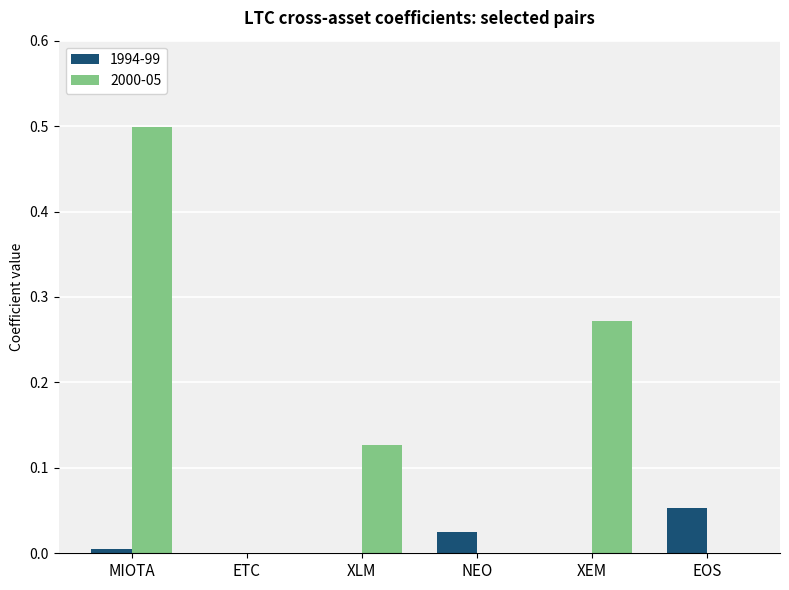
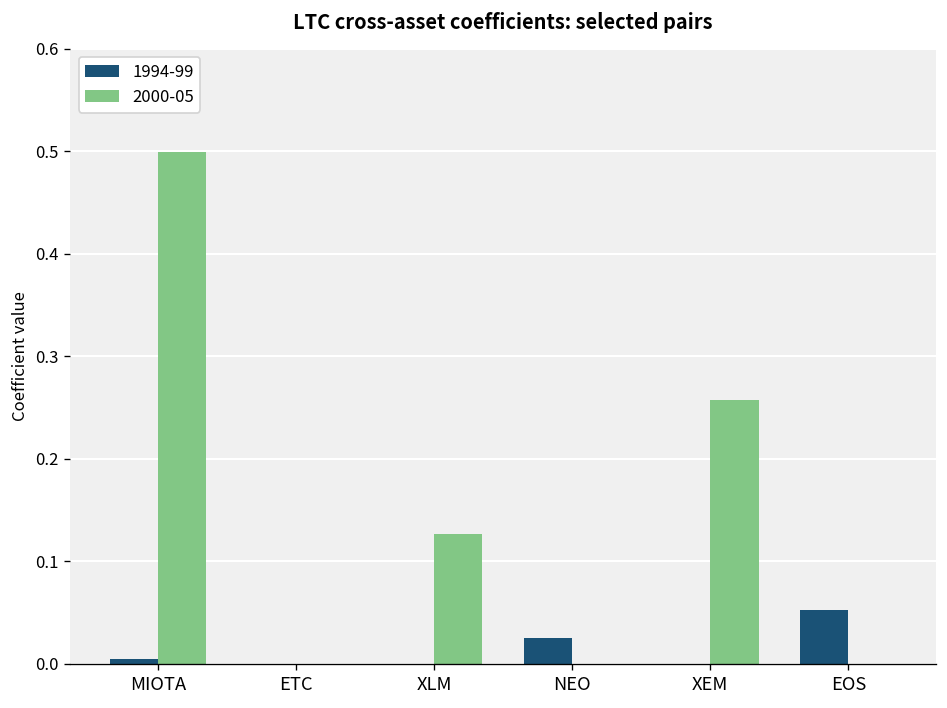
2000-05, XEM: 0.27 -> 0.26
